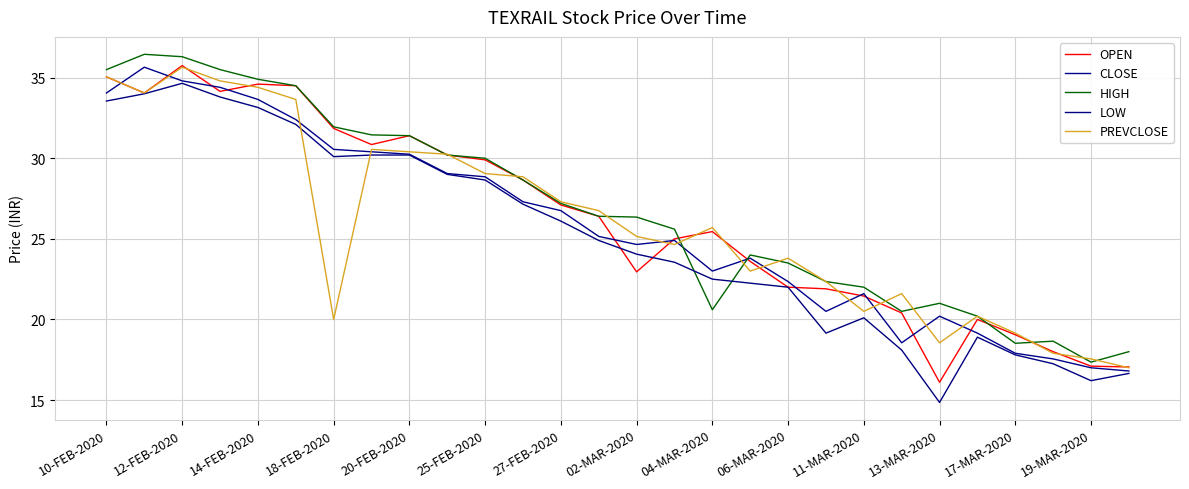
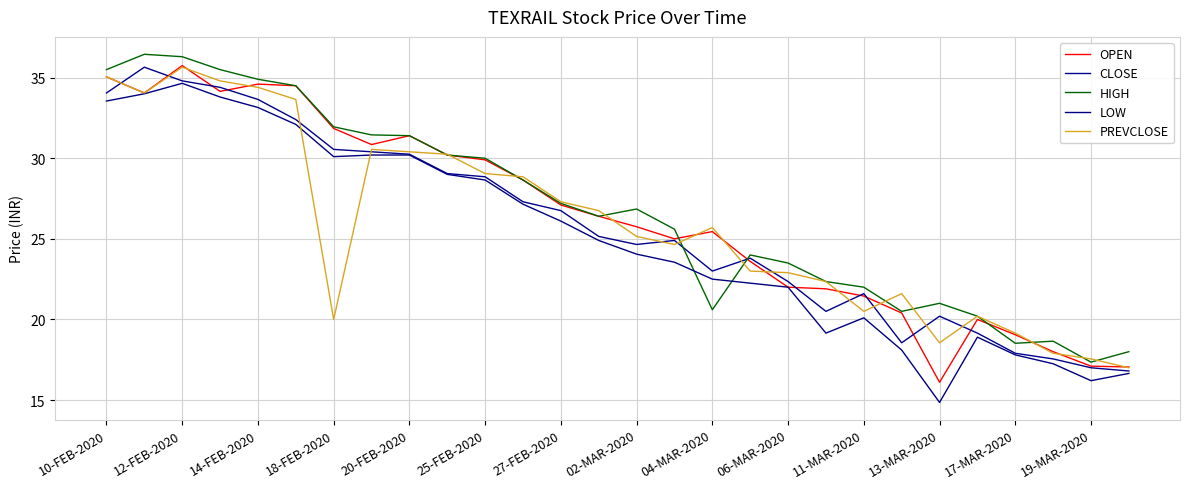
OPEN, 02-MAR-2020: 23.0 -> 25.8
HIGH, 02-MAR-2020: 26.4 -> 26.9
PREVCLOSE, 06-MAR-2020: 23.8 -> 22.9
